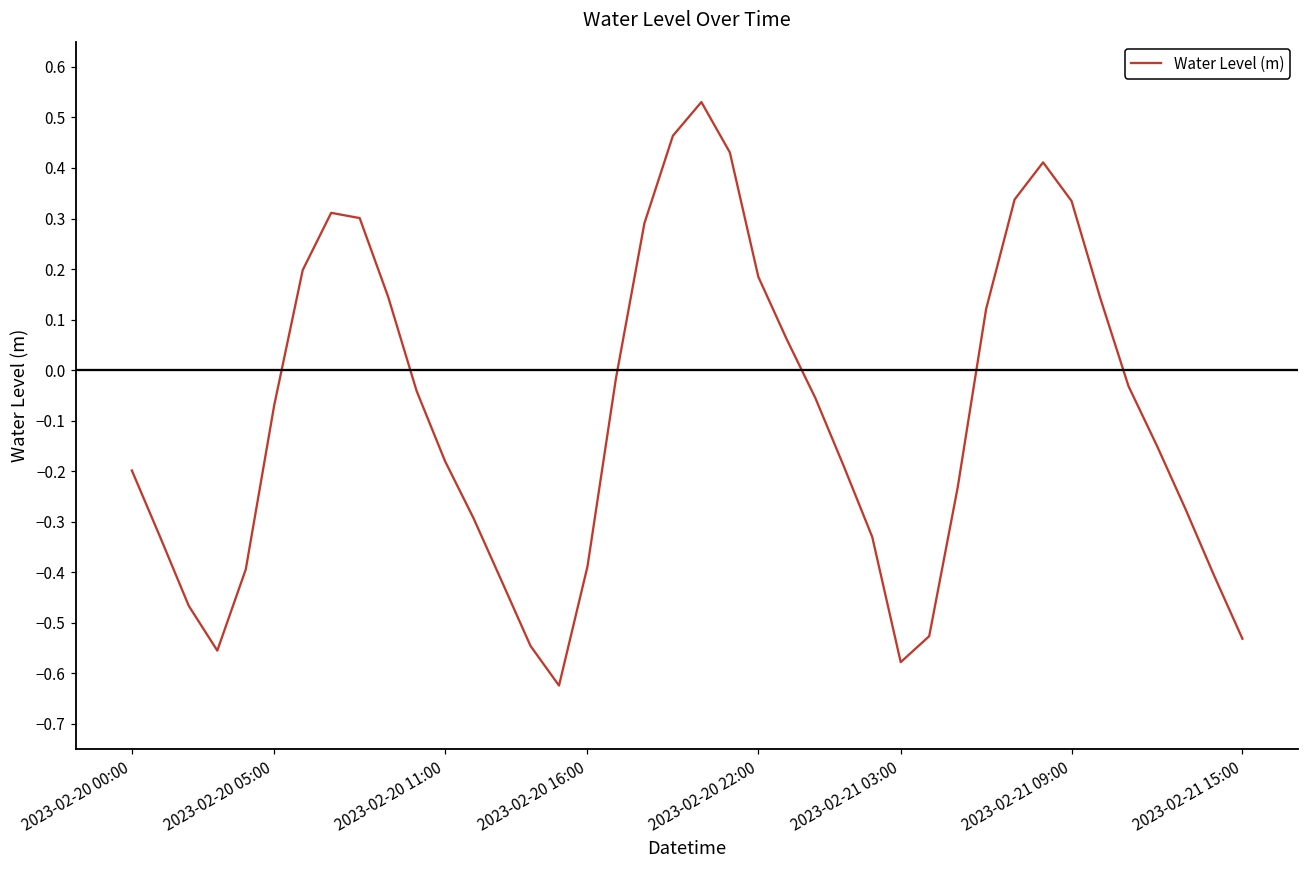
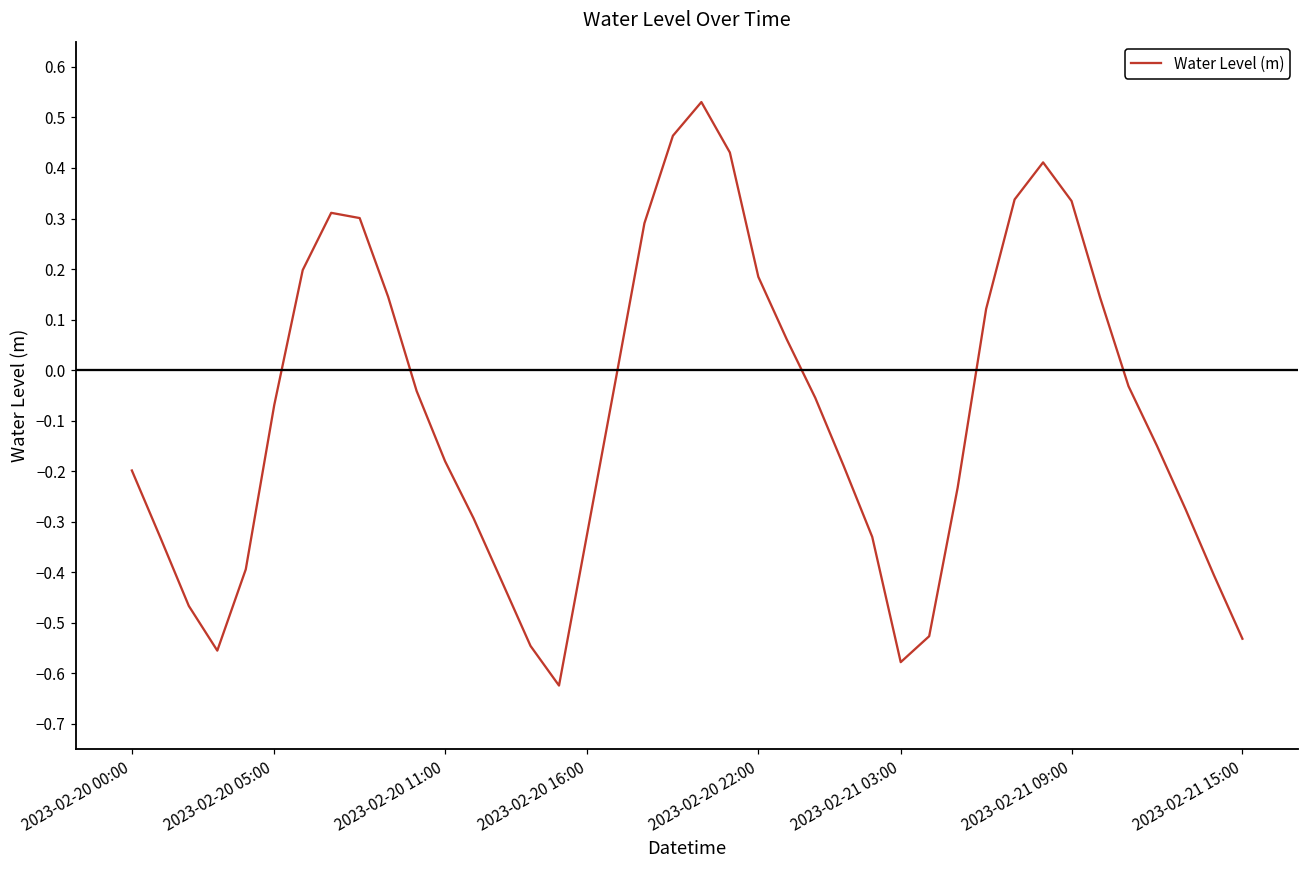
2023-02-20 16:00: -0.39 -> -0.32
